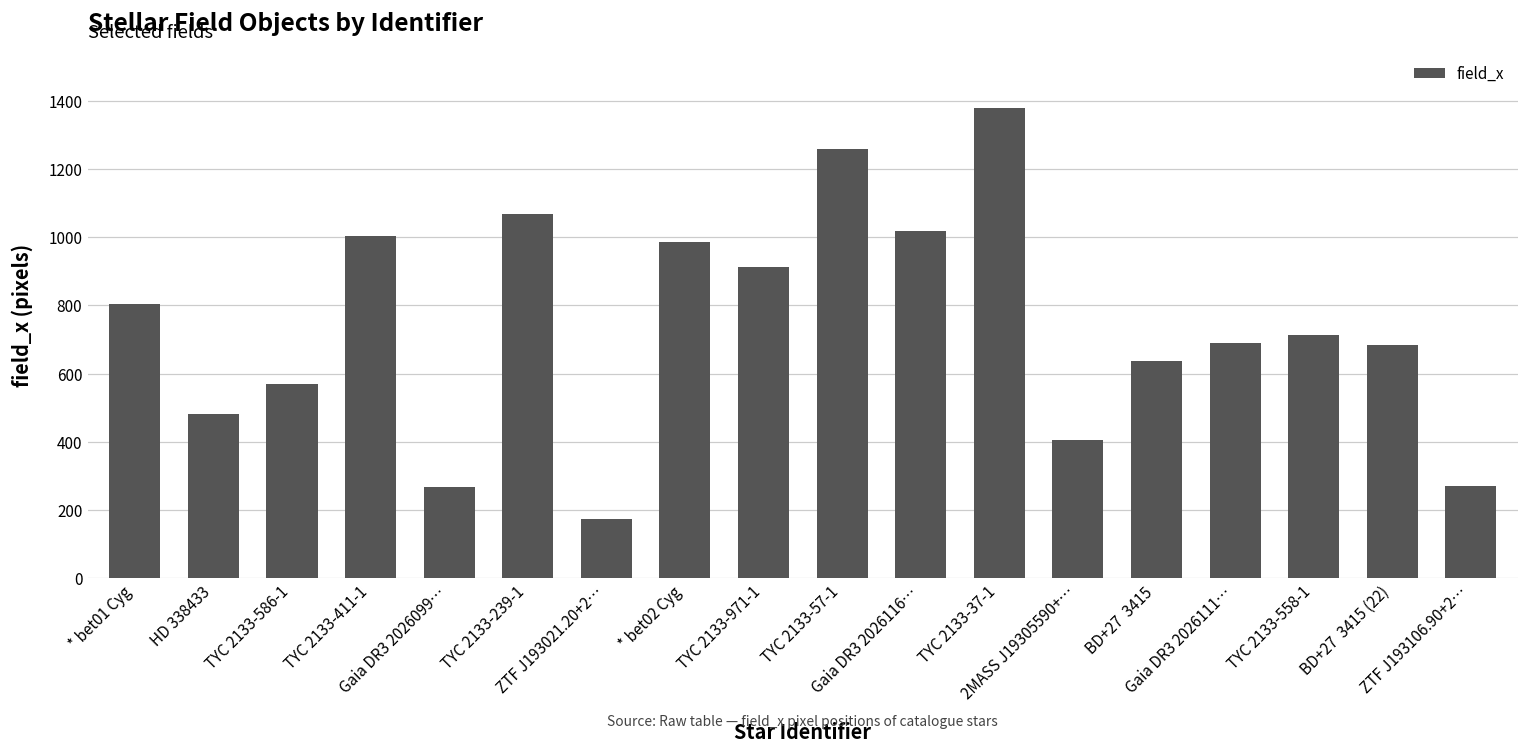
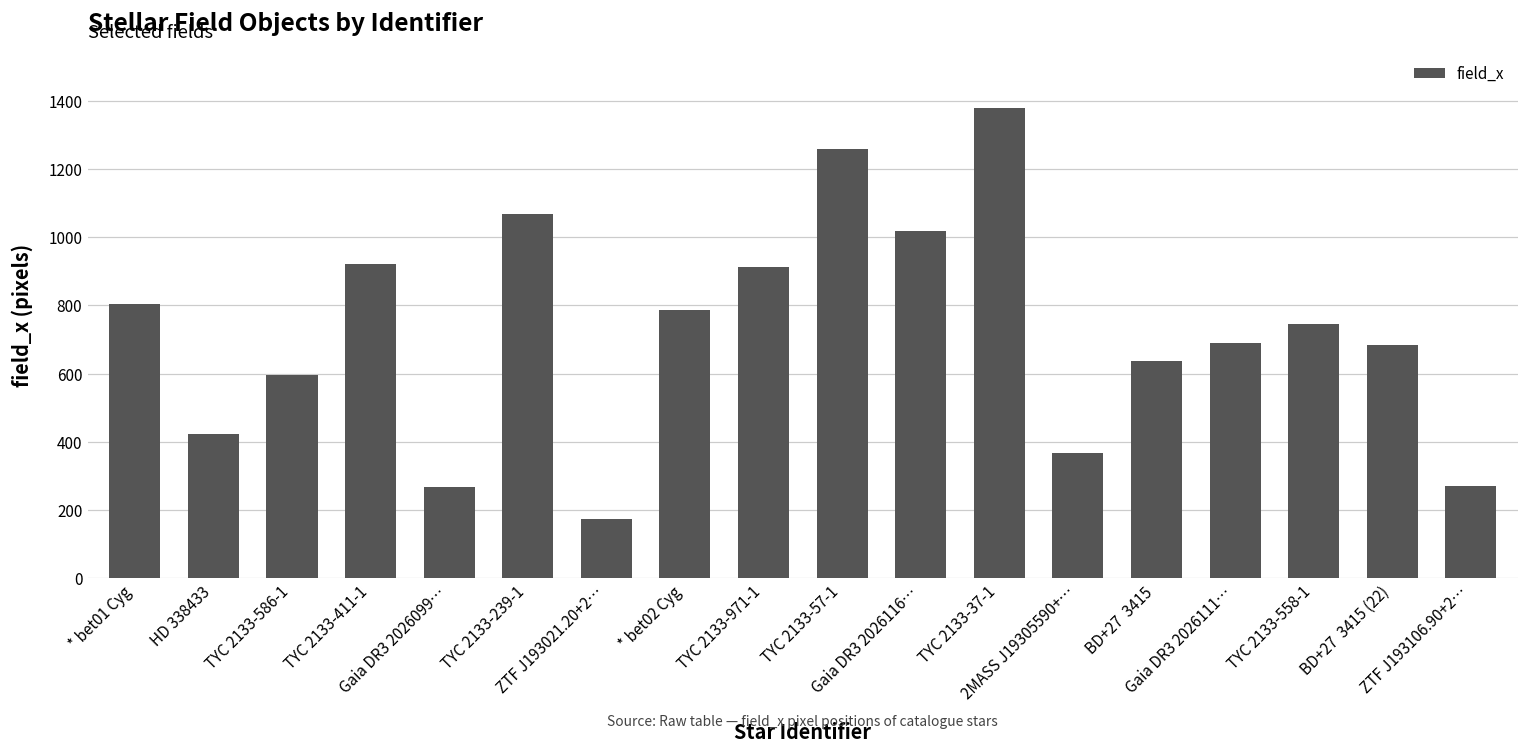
HD 338433: 480 -> 420
TYC 2133-586-1: 570 -> 600
TYC 2133-411-1: 1000 -> 920
* bet02 Cyg: 990 -> 790
2MASS J19305590+…: 400 -> 370
TYC 2133-558-1: 710 -> 750
